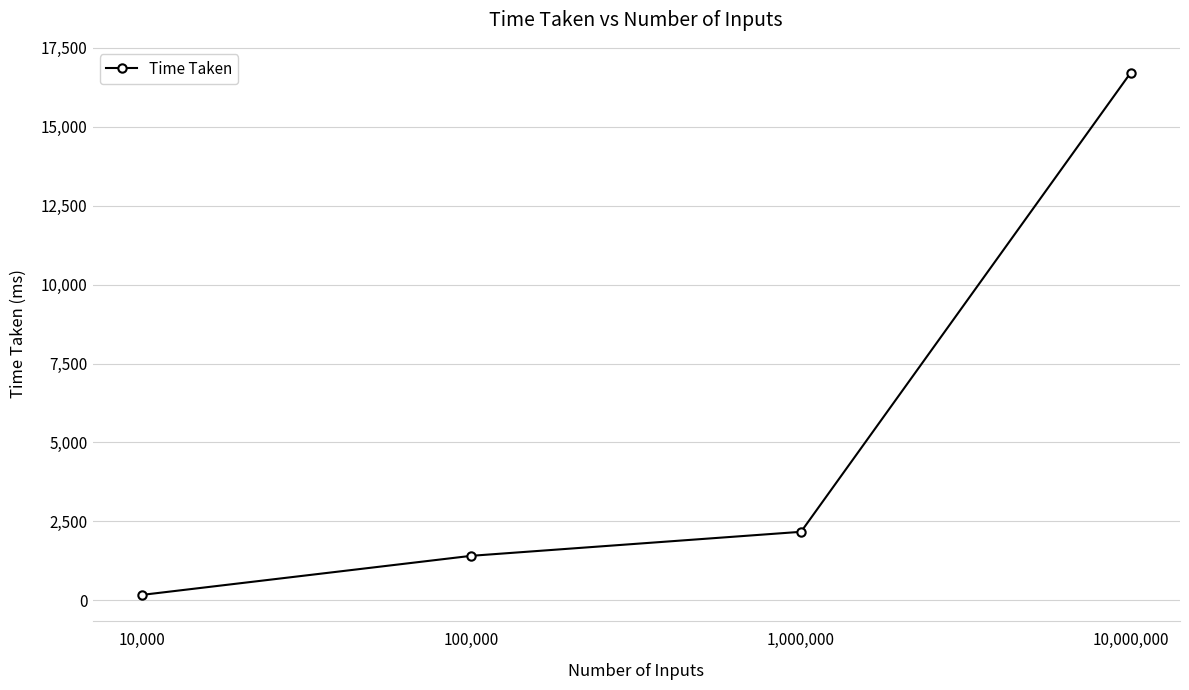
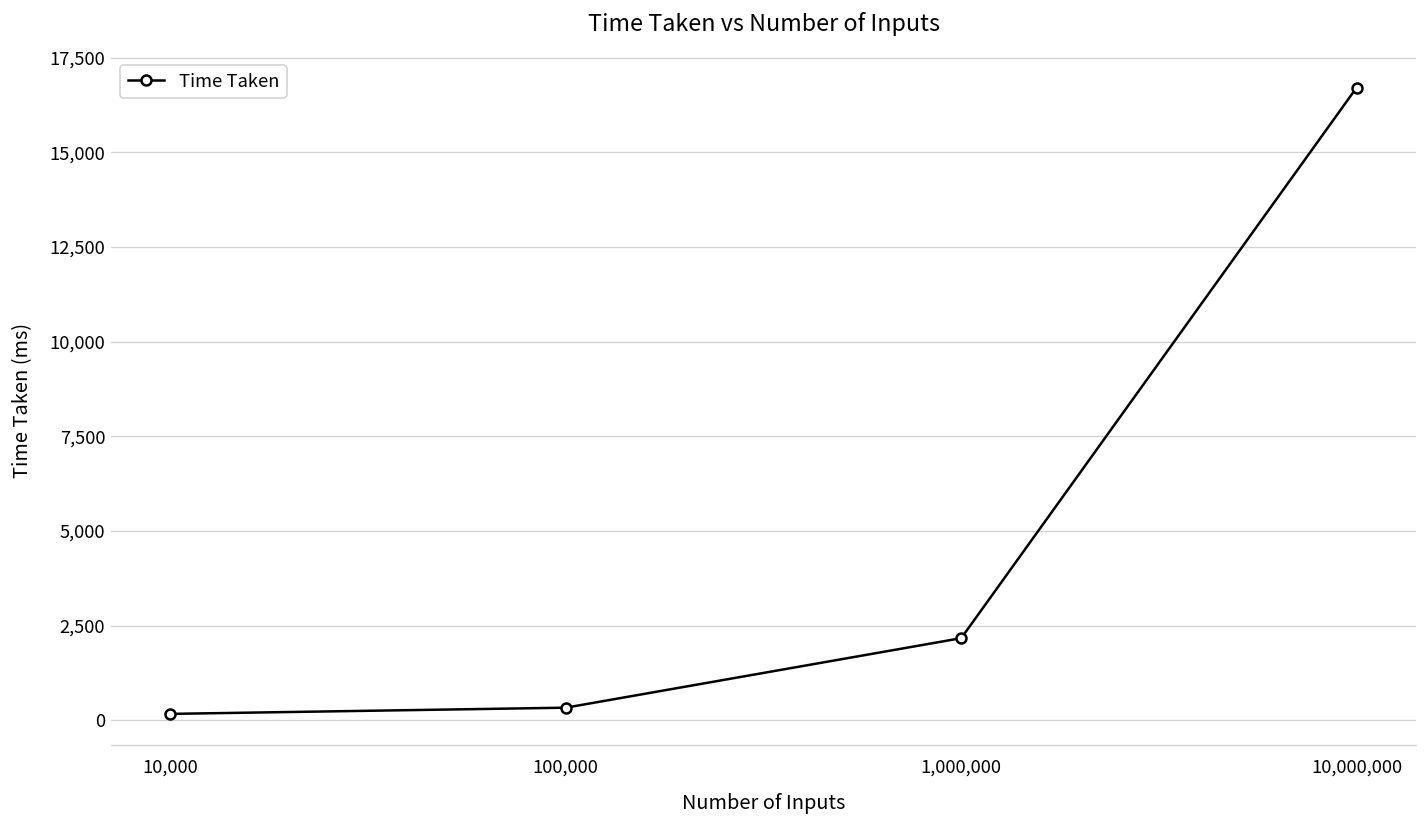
100,000: 1,400 -> 300
